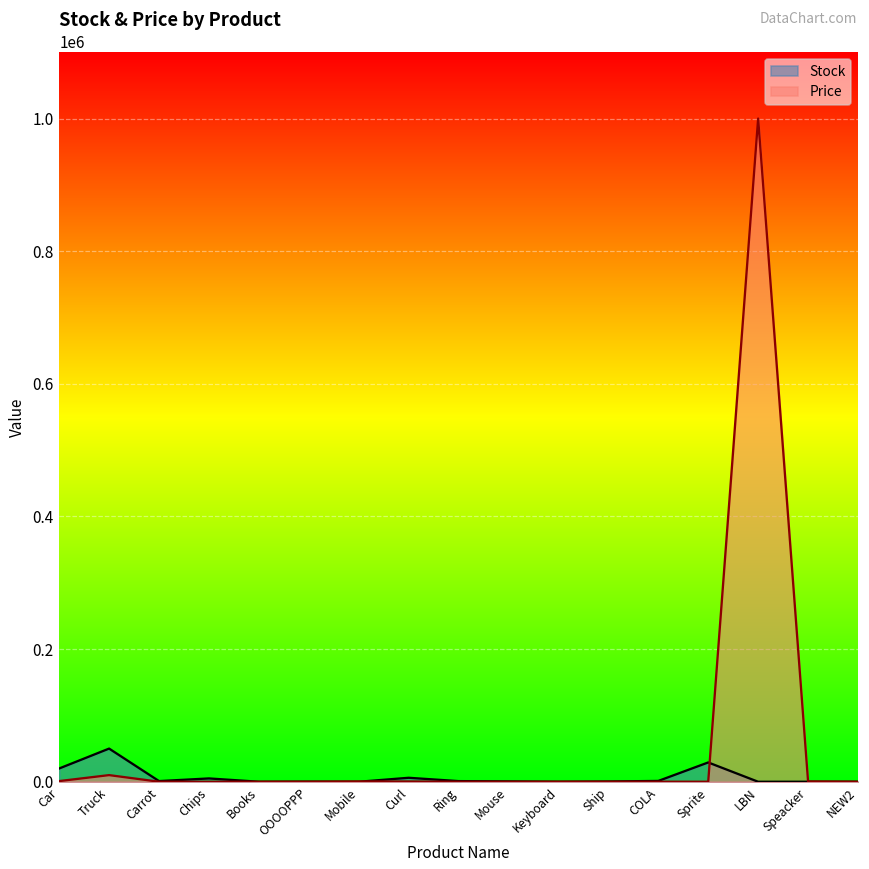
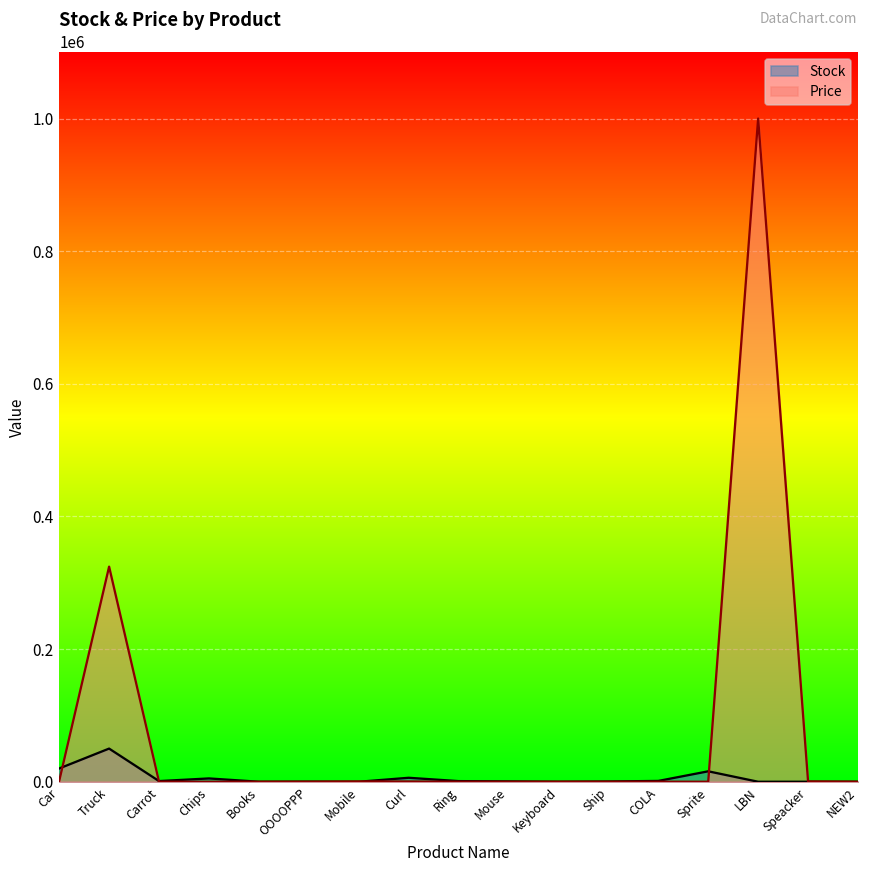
Price, Truck: 10000 -> 320000
Stock, Sprite: 30000 -> 20000
